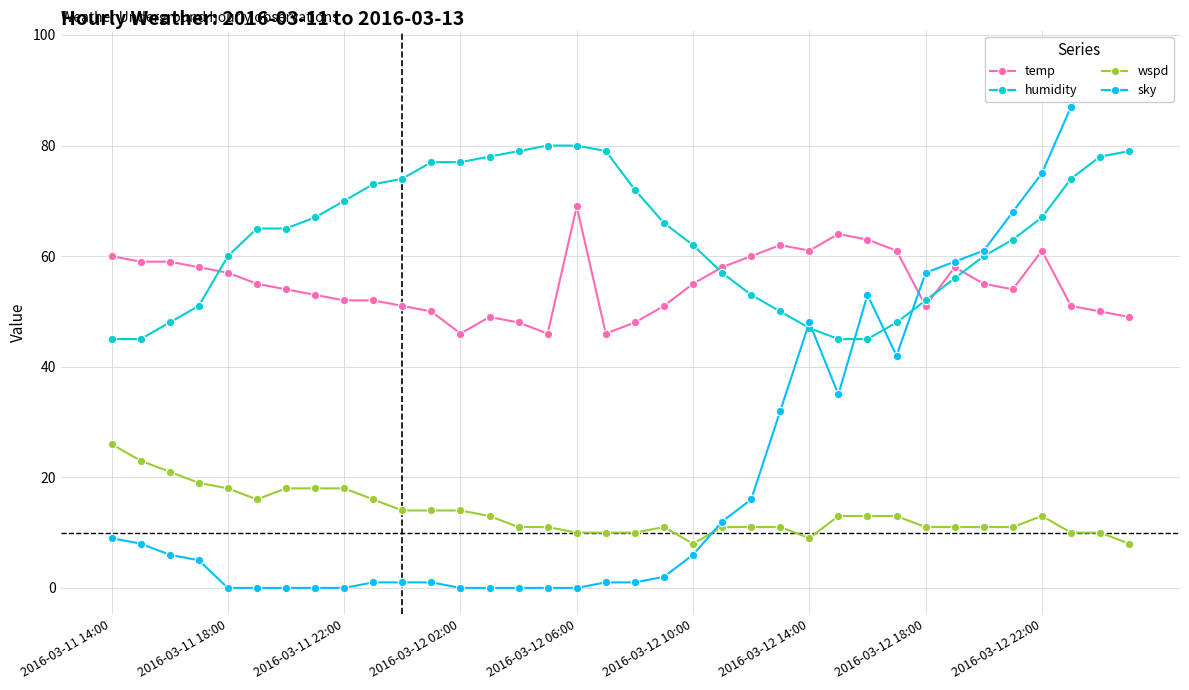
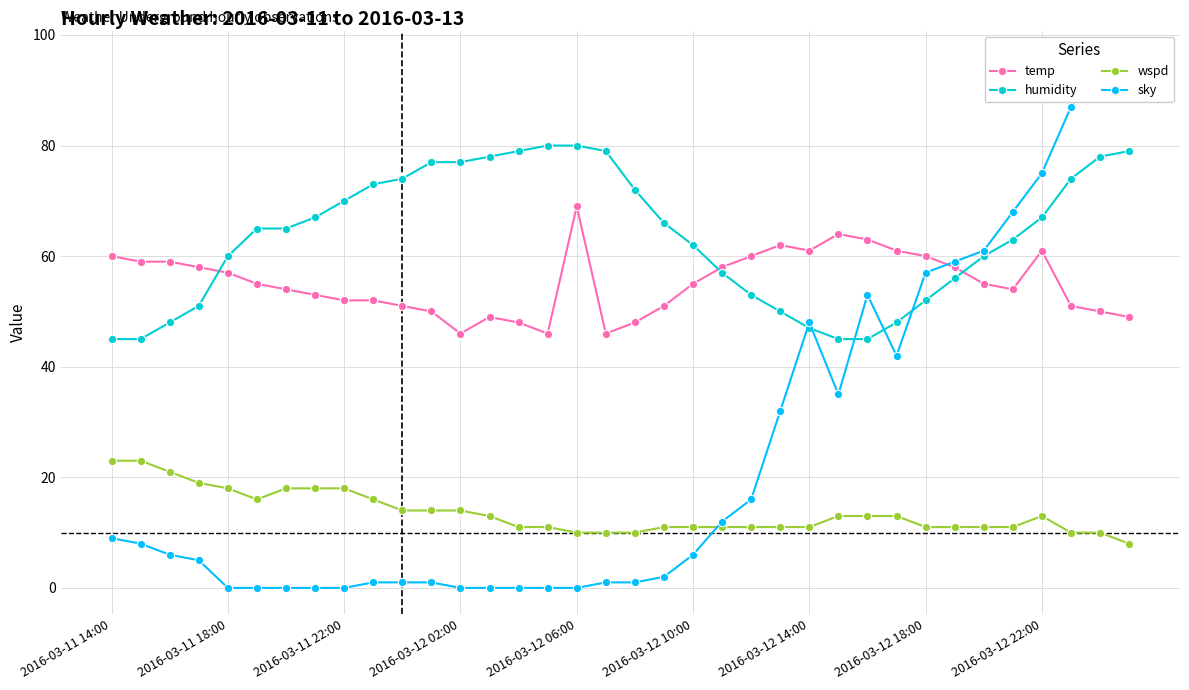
wspd, 2016-03-11 14:00: 26 -> 23
wspd, 2016-03-12 10:00: 8 -> 11
wspd, 2016-03-12 14:00: 9 -> 11
temp, 2016-03-12 18:00: 51 -> 60
